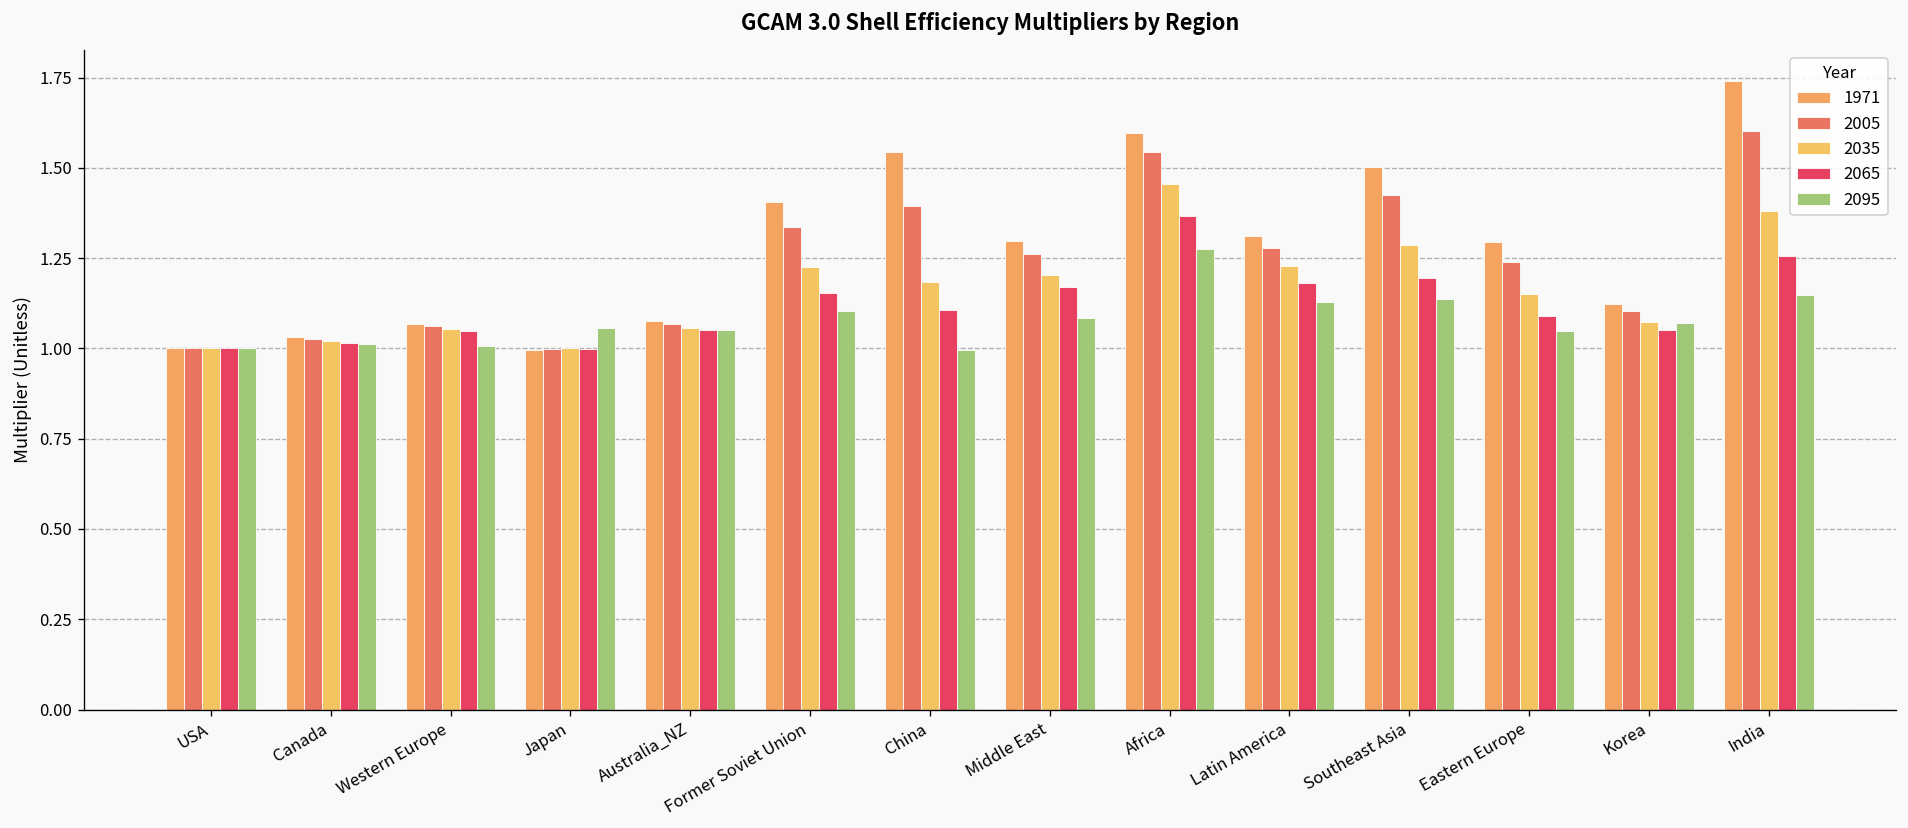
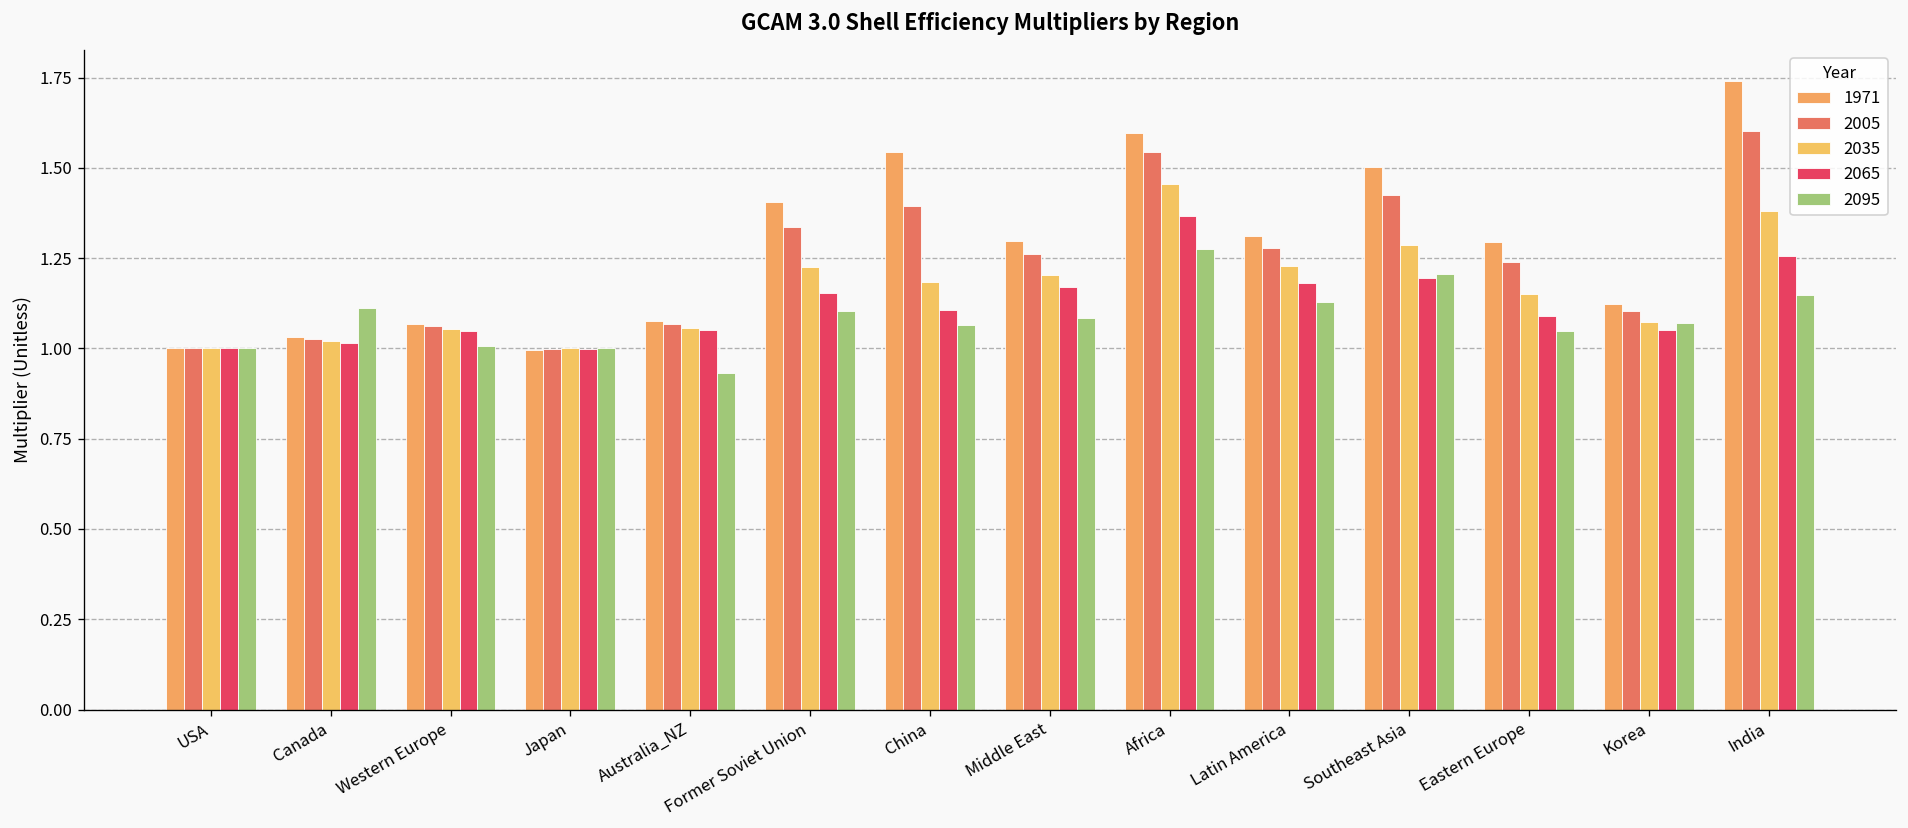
2095, Canada: 1.01 -> 1.11
2095, Japan: 1.06 -> 1.00
2095, Australia_NZ: 1.05 -> 0.93
2095, China: 0.99 -> 1.06
2095, Southeast Asia: 1.14 -> 1.21
